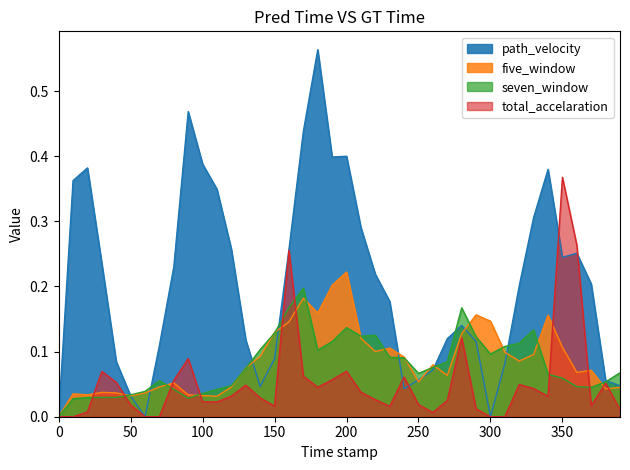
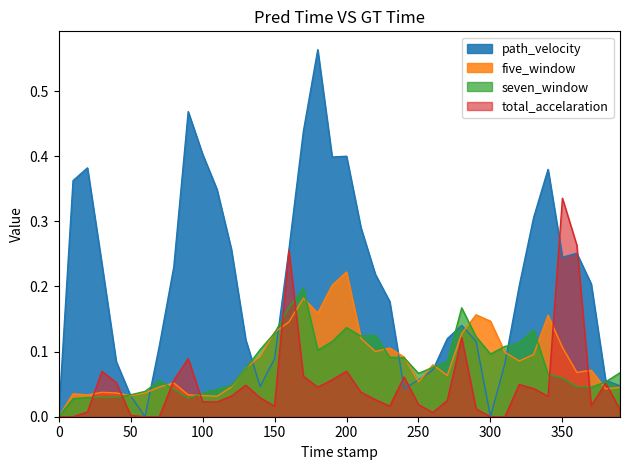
total_accelaration, 50: 0.02 -> 0.00
path_velocity, 100: 0.39 -> 0.40
total_accelaration, 350: 0.37 -> 0.34
